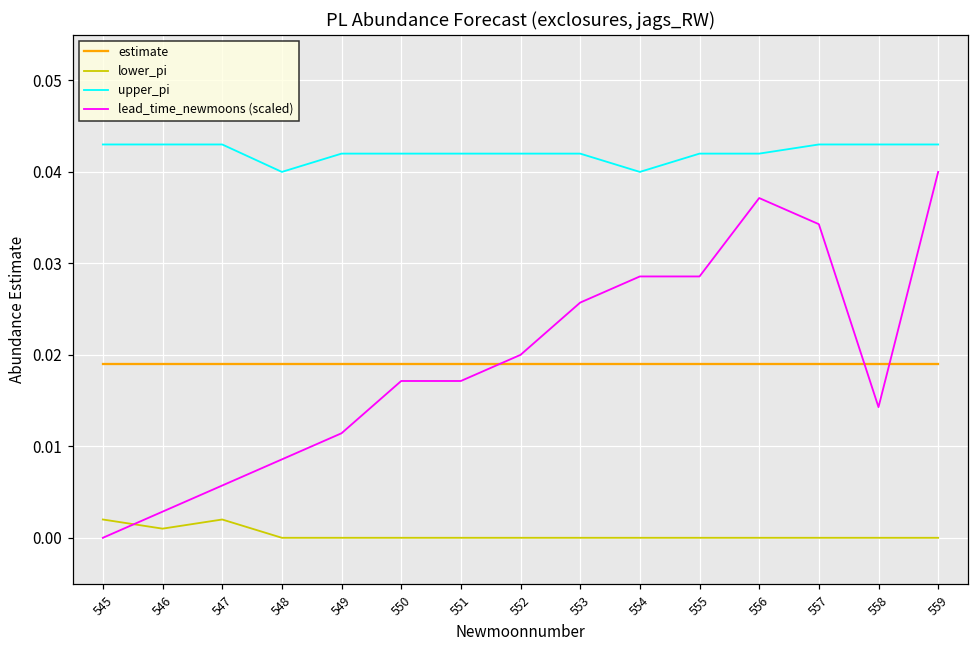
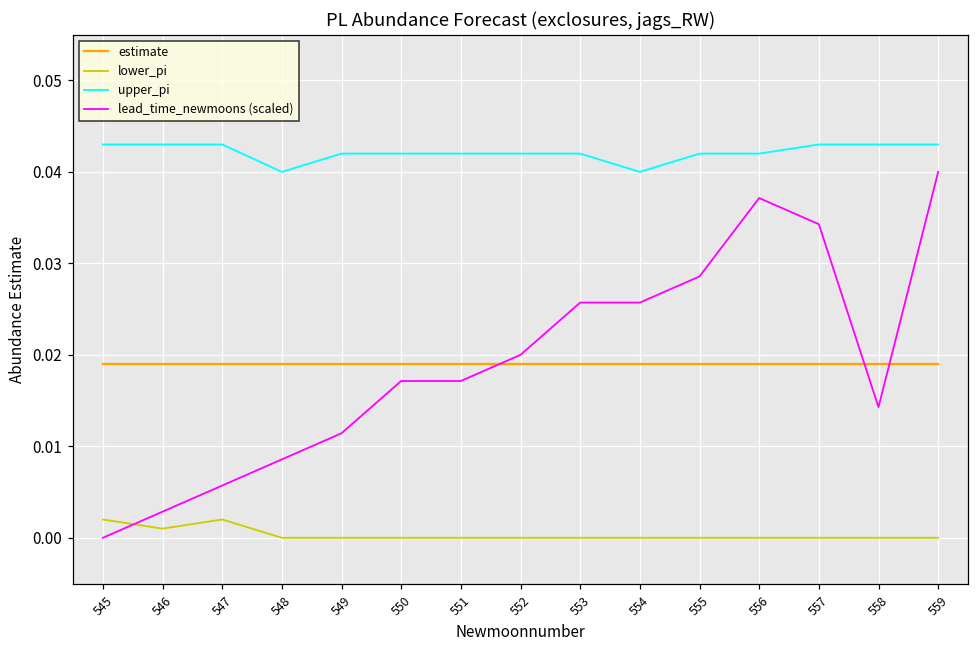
lead_time_newmoons (scaled), 554: 0.029 -> 0.026
